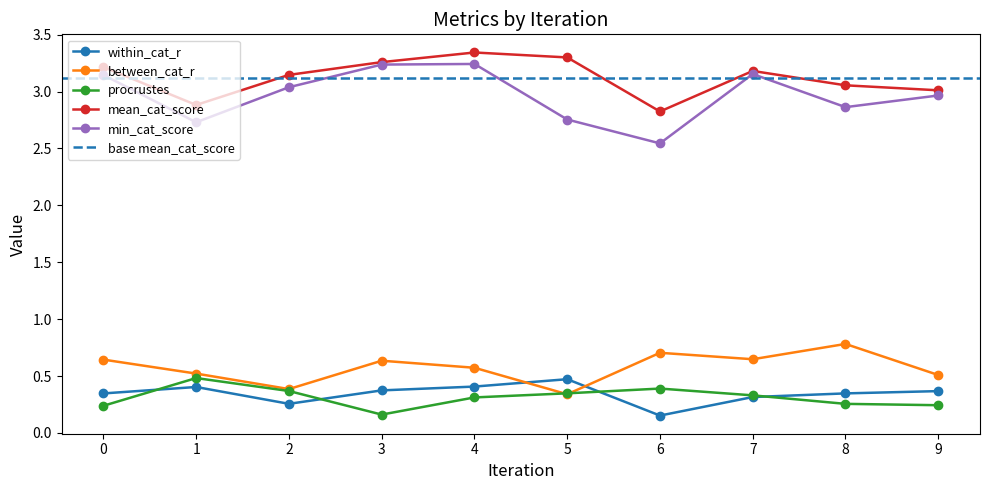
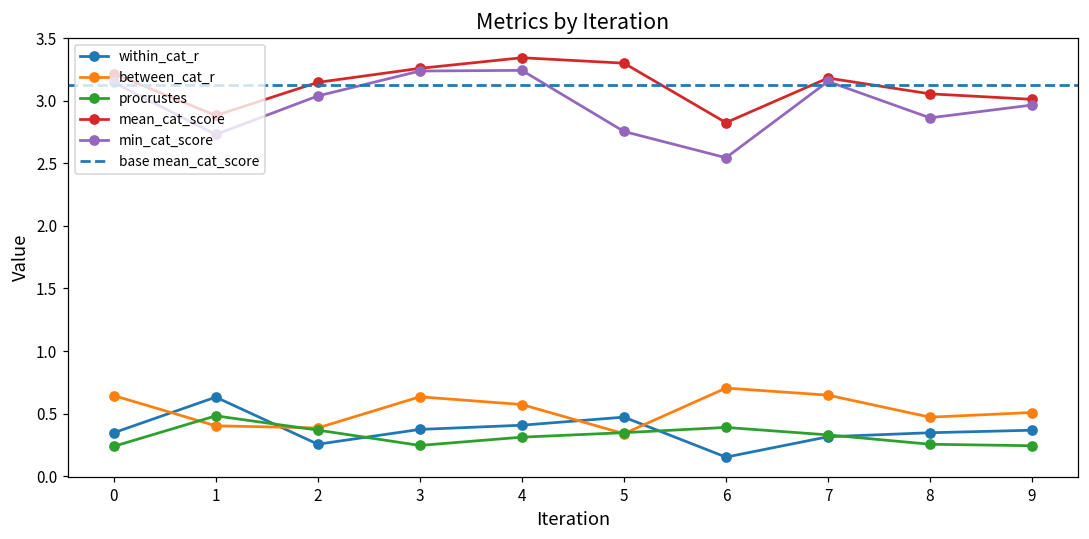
within_cat_r, 1: 0.40 -> 0.63
between_cat_r, 1: 0.52 -> 0.40
procrustes, 3: 0.16 -> 0.25
between_cat_r, 8: 0.78 -> 0.47
